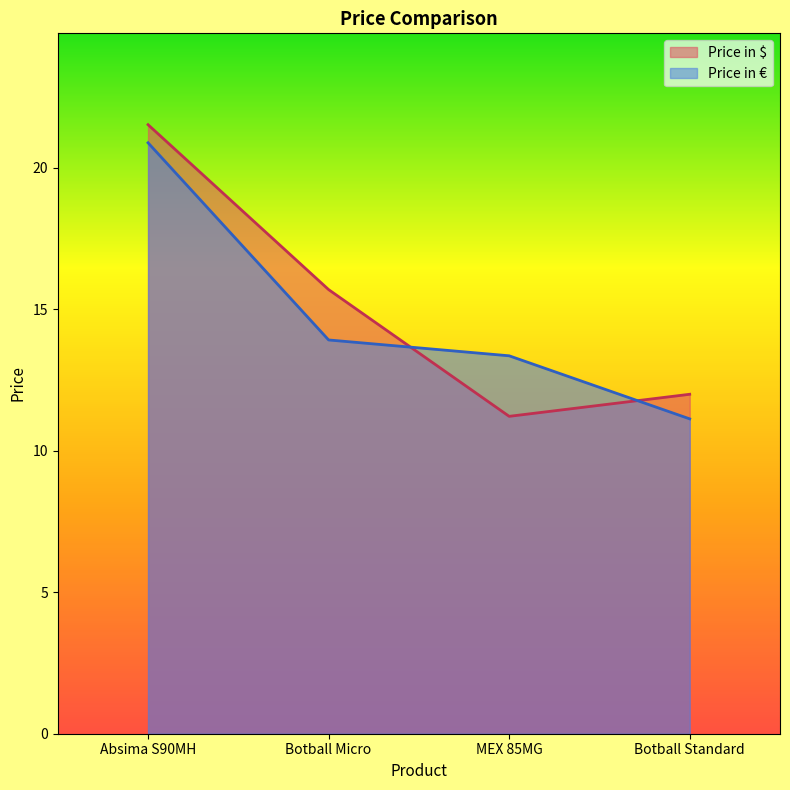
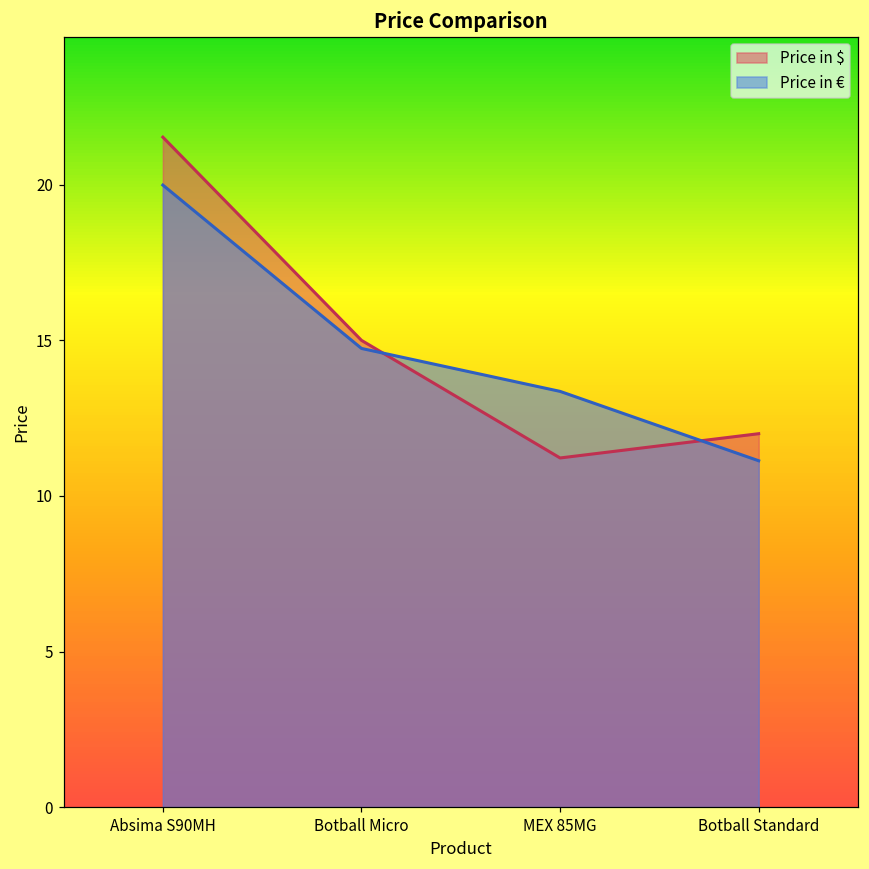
Price in €, Absima S90MH: 20.9 -> 20.0
Price in $, Botball Micro: 15.7 -> 15.0
Price in €, Botball Micro: 13.9 -> 14.7
